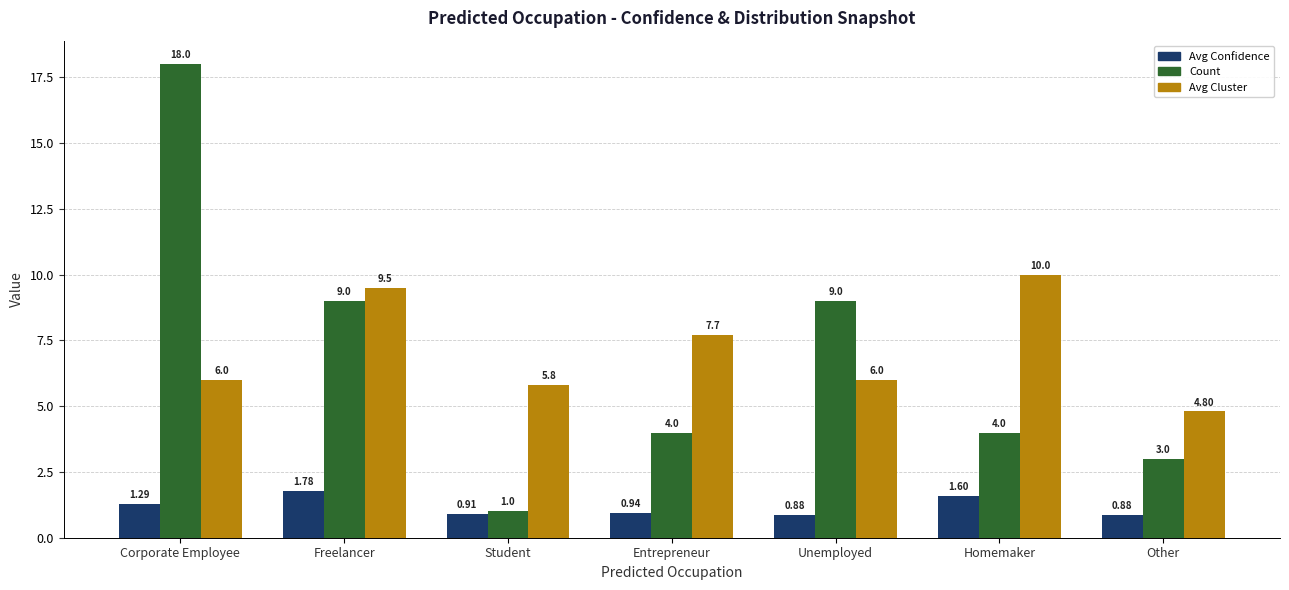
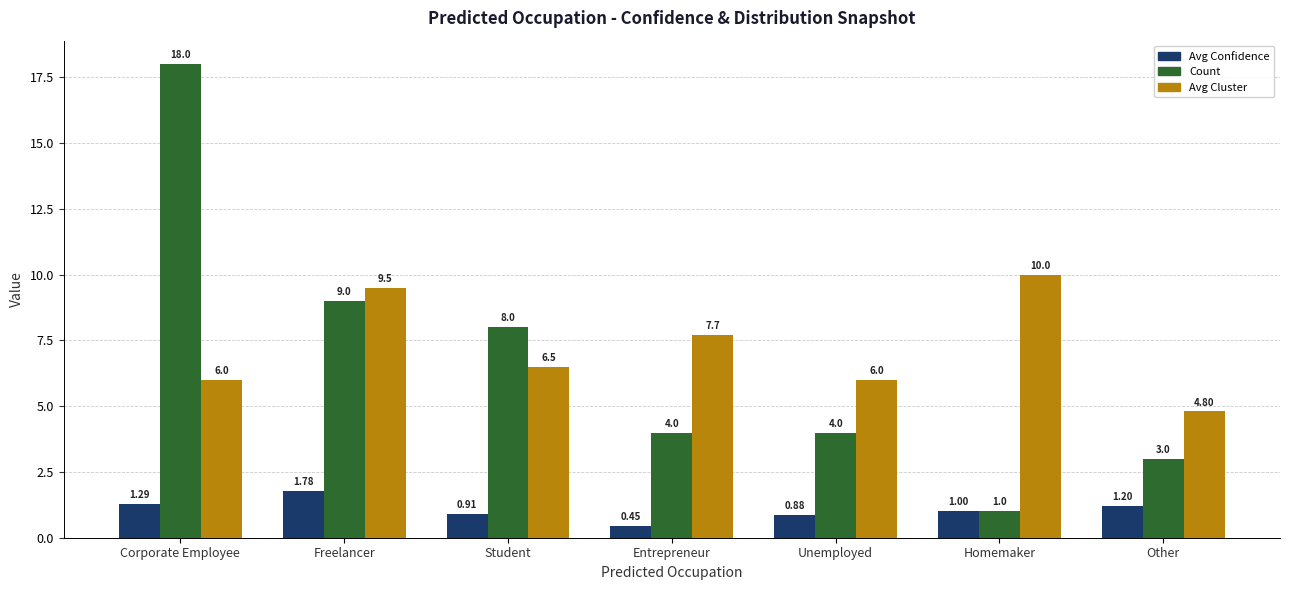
Count, Student: 1.0 -> 8.0
Avg Cluster, Student: 5.8 -> 6.5
Avg Confidence, Entrepreneur: 0.94 -> 0.45
Count, Unemployed: 9.0 -> 4.0
Avg Confidence, Homemaker: 1.60 -> 1.00
Count, Homemaker: 4.0 -> 1.0
Avg Confidence, Other: 0.88 -> 1.20
